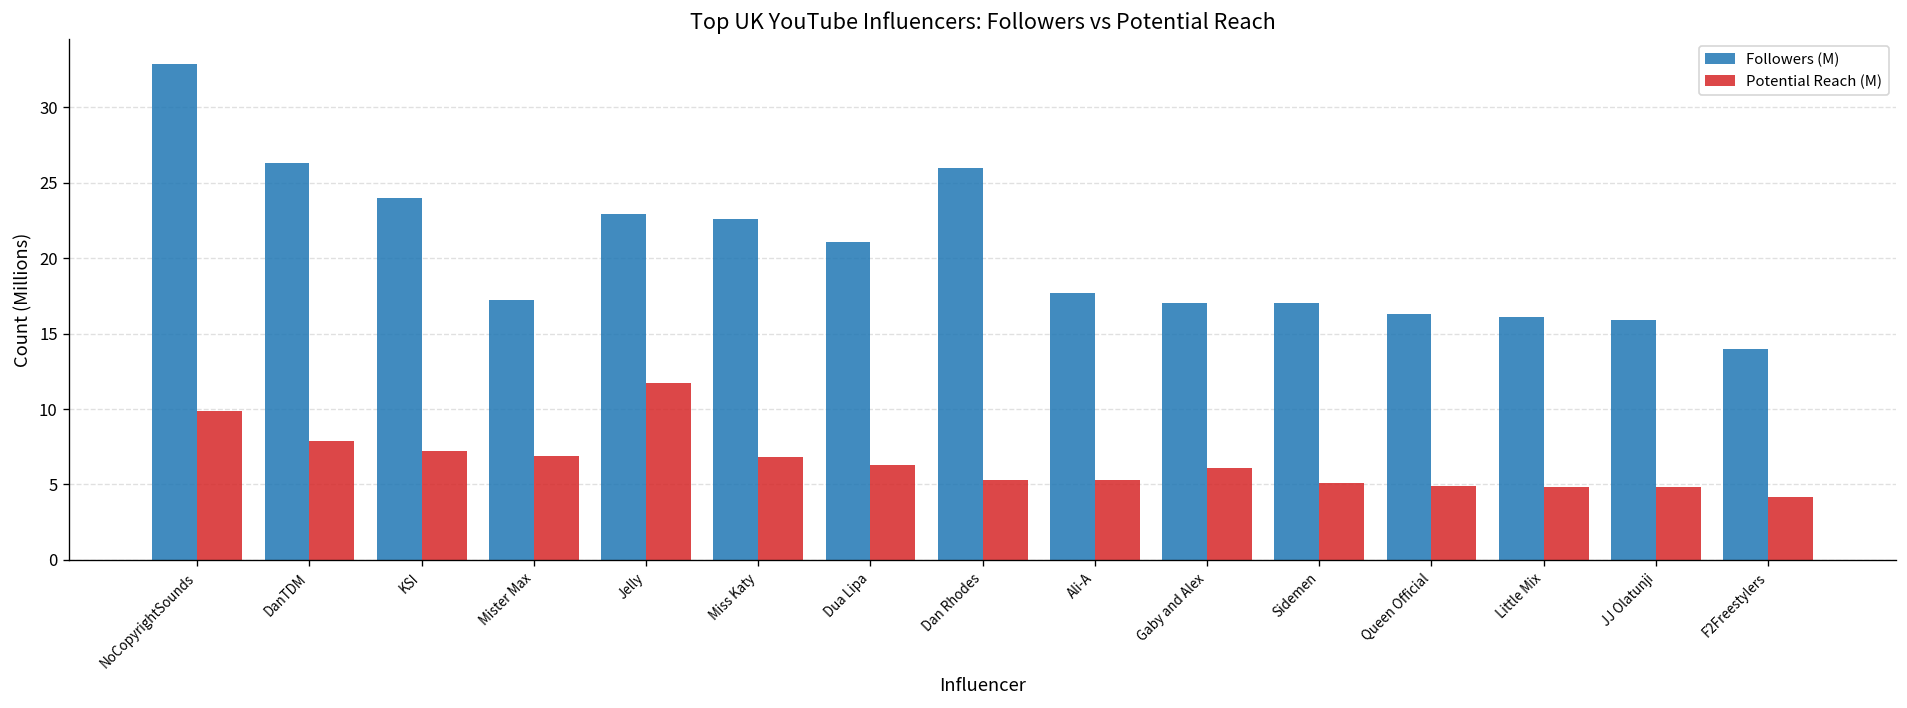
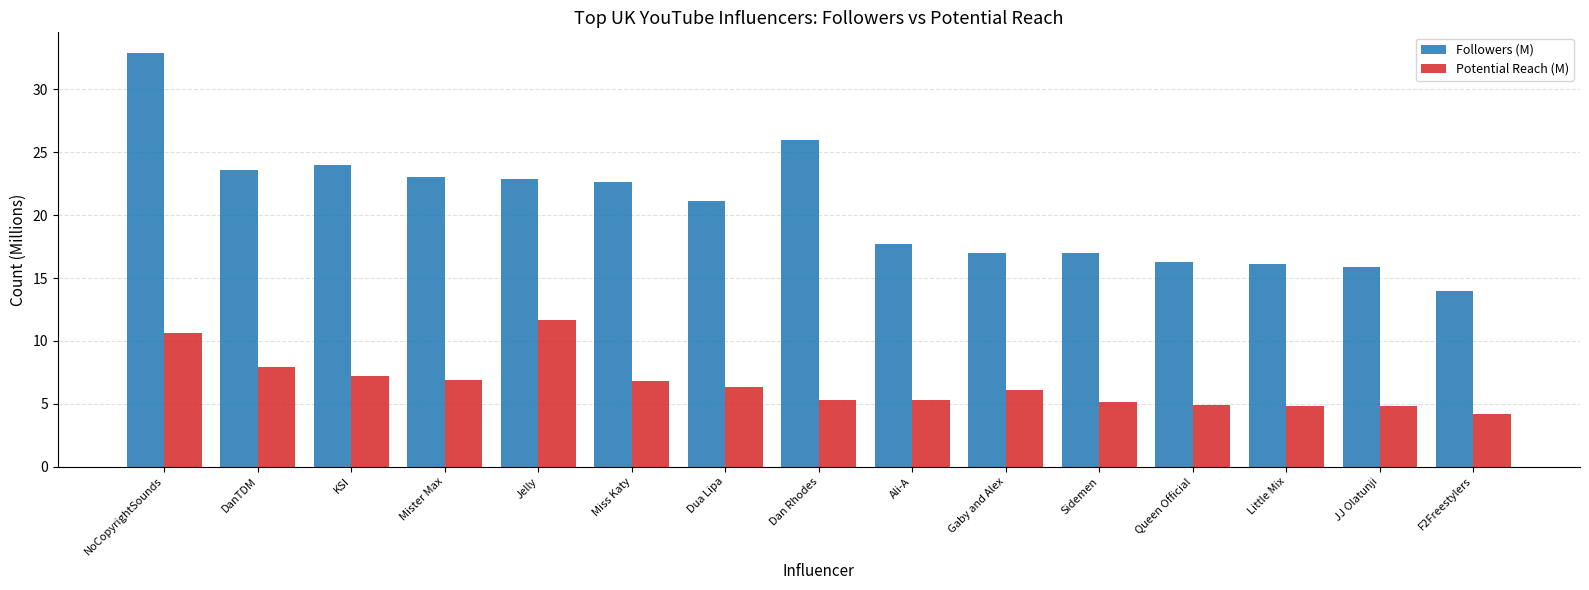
Potential Reach (M), NoCopyrightSounds: 9.9 -> 10.6
Followers (M), DanTDM: 26.3 -> 23.6
Followers (M), Mister Max: 17.2 -> 23.0
